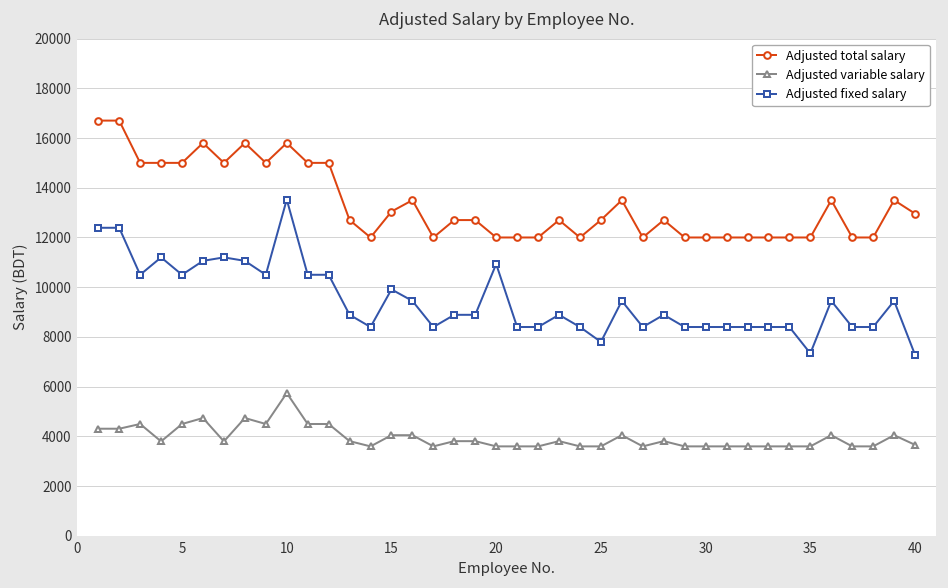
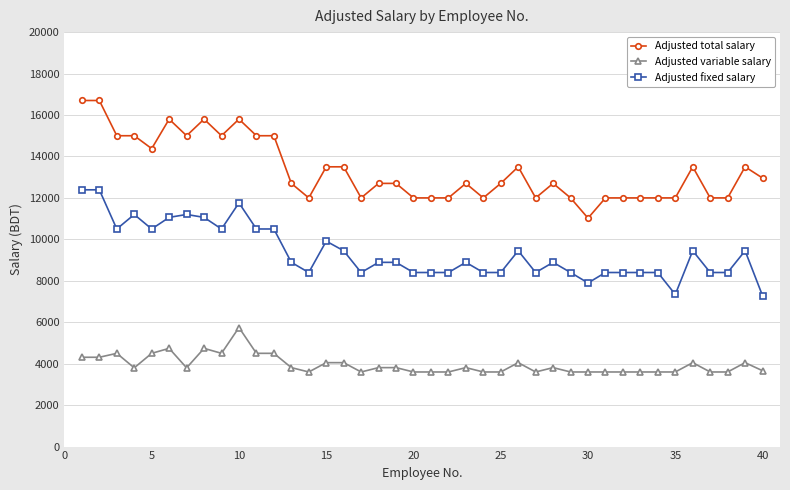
Adjusted total salary, 5: 15000 -> 14400
Adjusted fixed salary, 10: 13500 -> 11800
Adjusted total salary, 15: 13000 -> 13500
Adjusted fixed salary, 20: 10900 -> 8400
Adjusted fixed salary, 25: 7800 -> 8400
Adjusted total salary, 30: 12000 -> 11000
Adjusted fixed salary, 30: 8400 -> 7900
